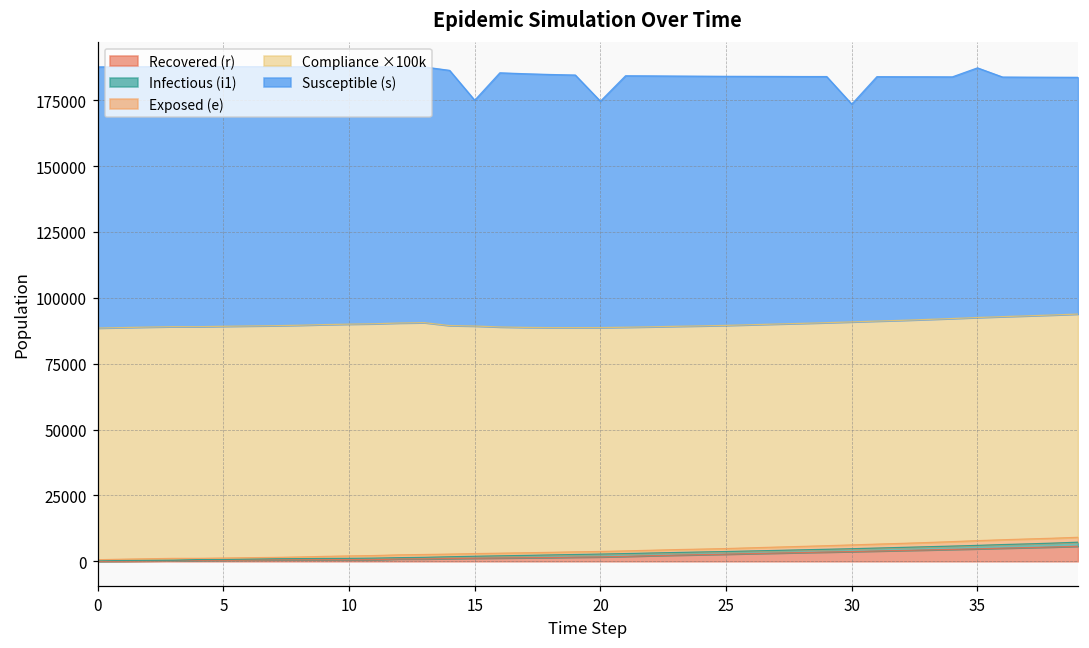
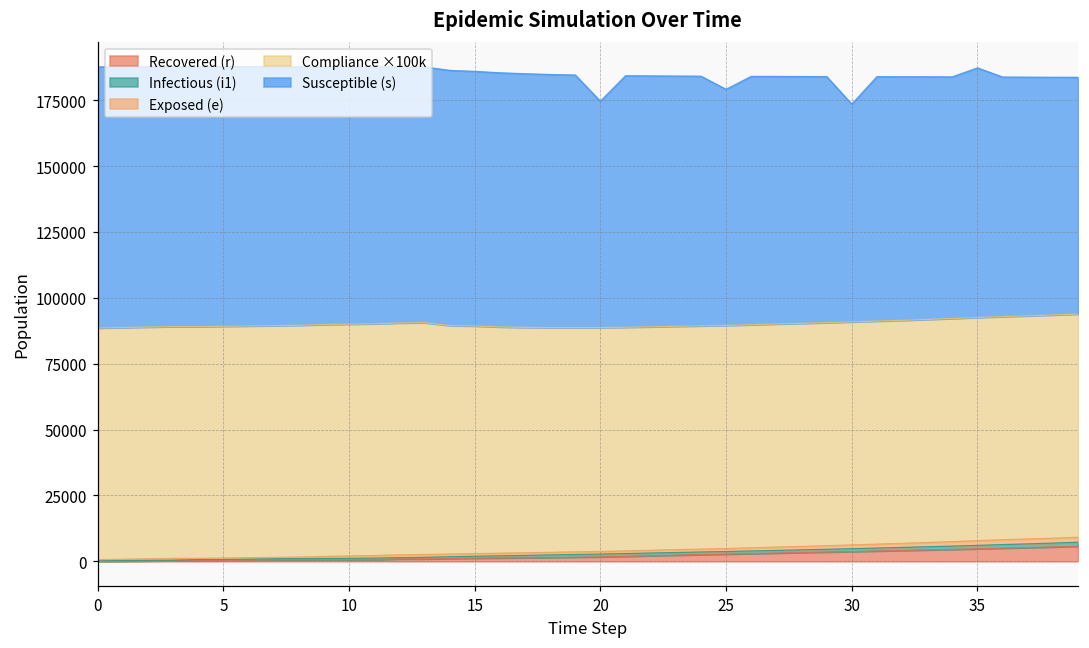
Susceptible (s), 15: 86000 -> 97000
Susceptible (s), 25: 94000 -> 90000
